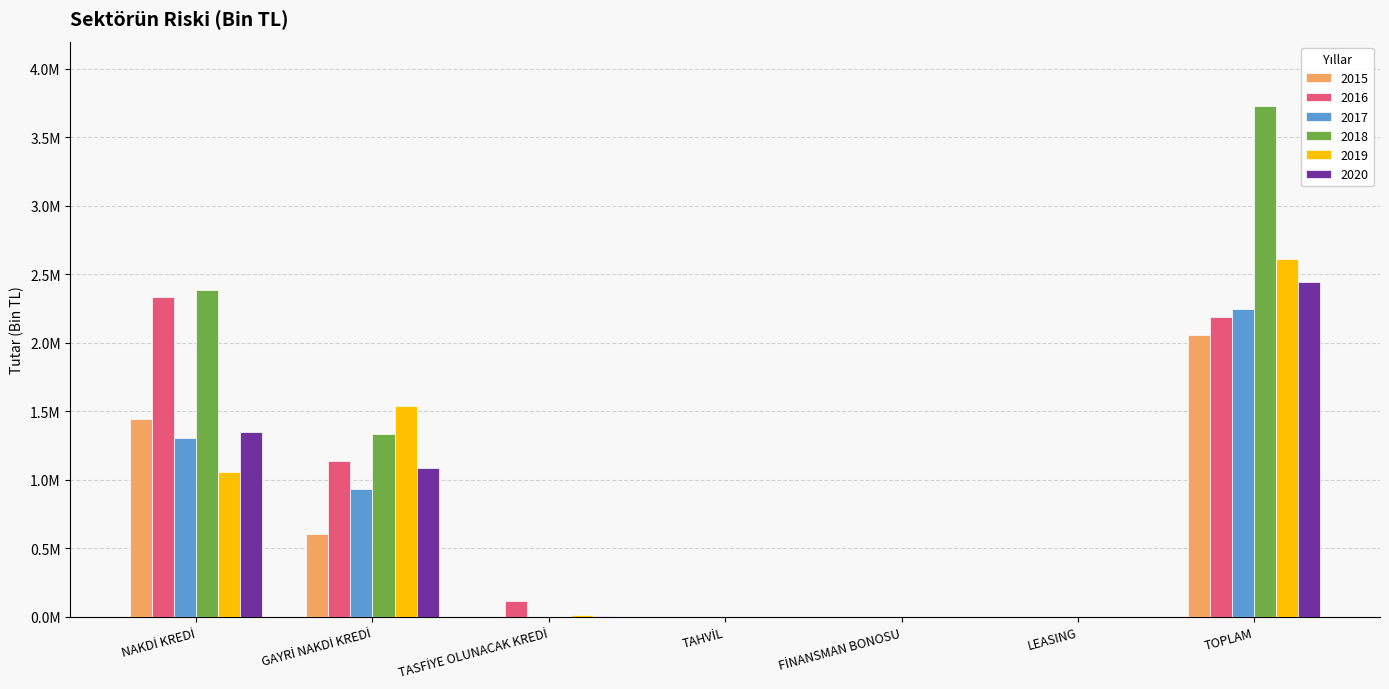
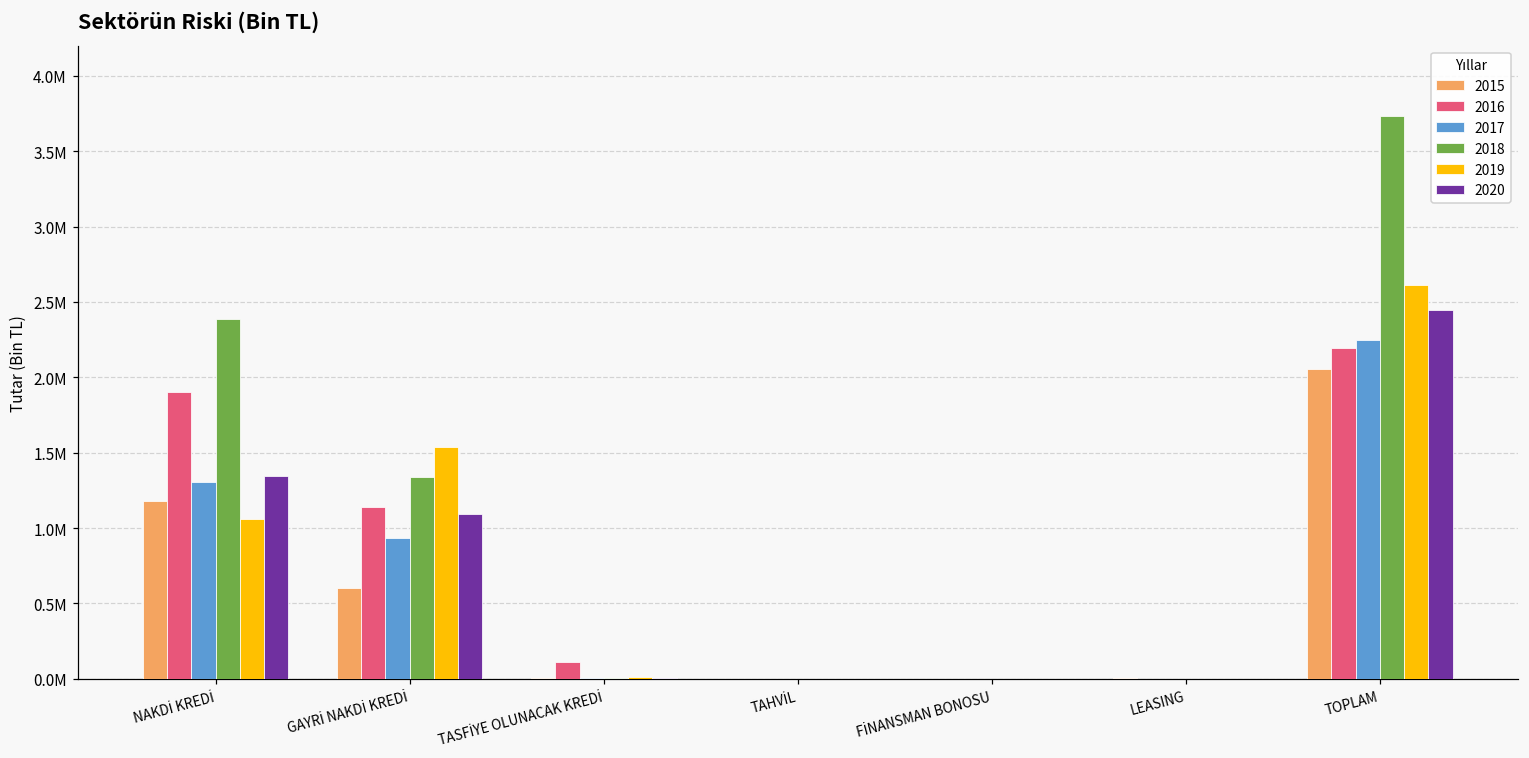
2015, NAKDİ KREDİ: 1450000 -> 1180000
2016, NAKDİ KREDİ: 2340000 -> 1900000
